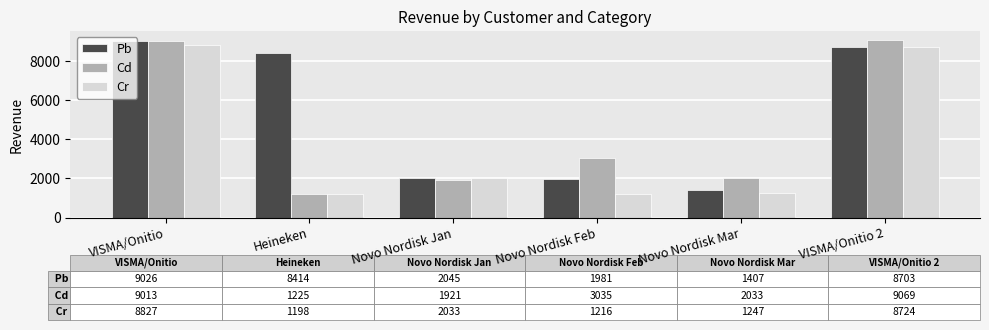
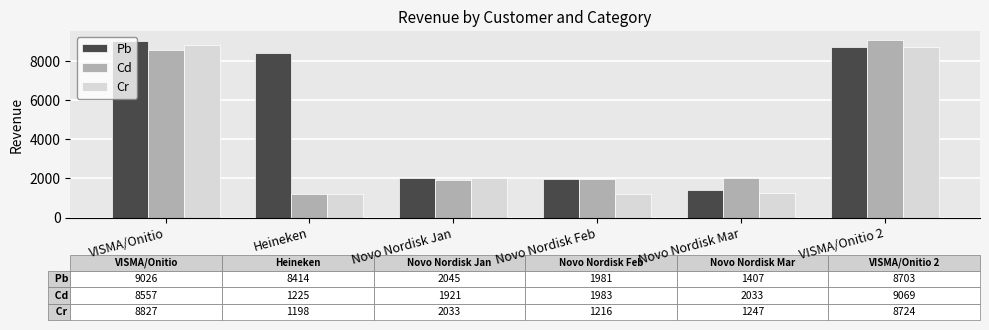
Cd, VISMA/Onitio: 9013 -> 8557
Cd, Novo Nordisk Feb: 3035 -> 1983
